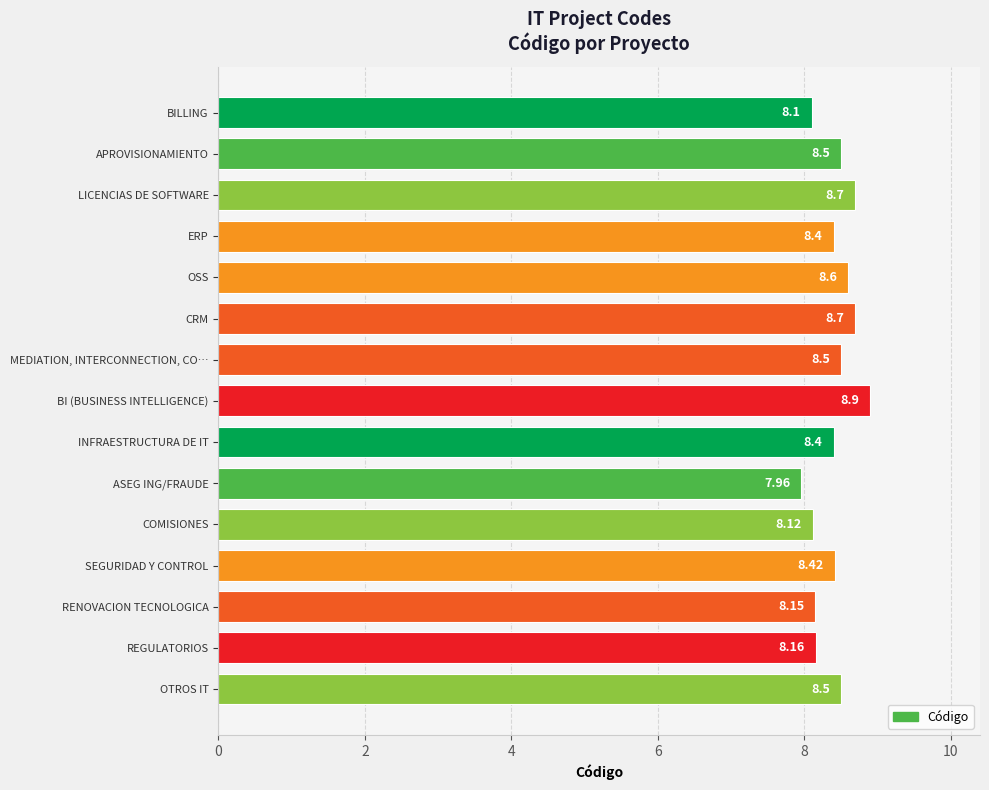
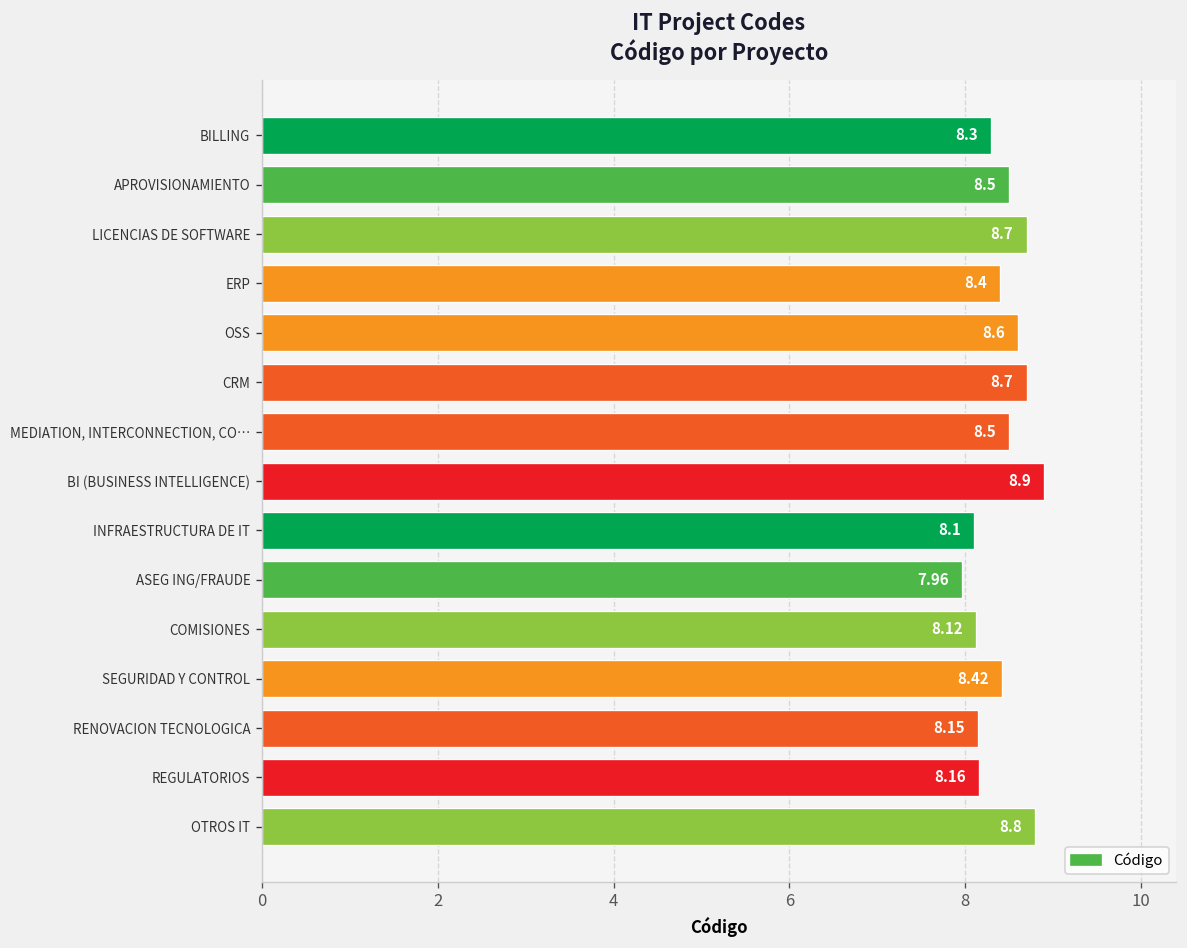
BILLING: 8.1 -> 8.3
INFRAESTRUCTURA DE IT: 8.4 -> 8.1
OTROS IT: 8.5 -> 8.8
